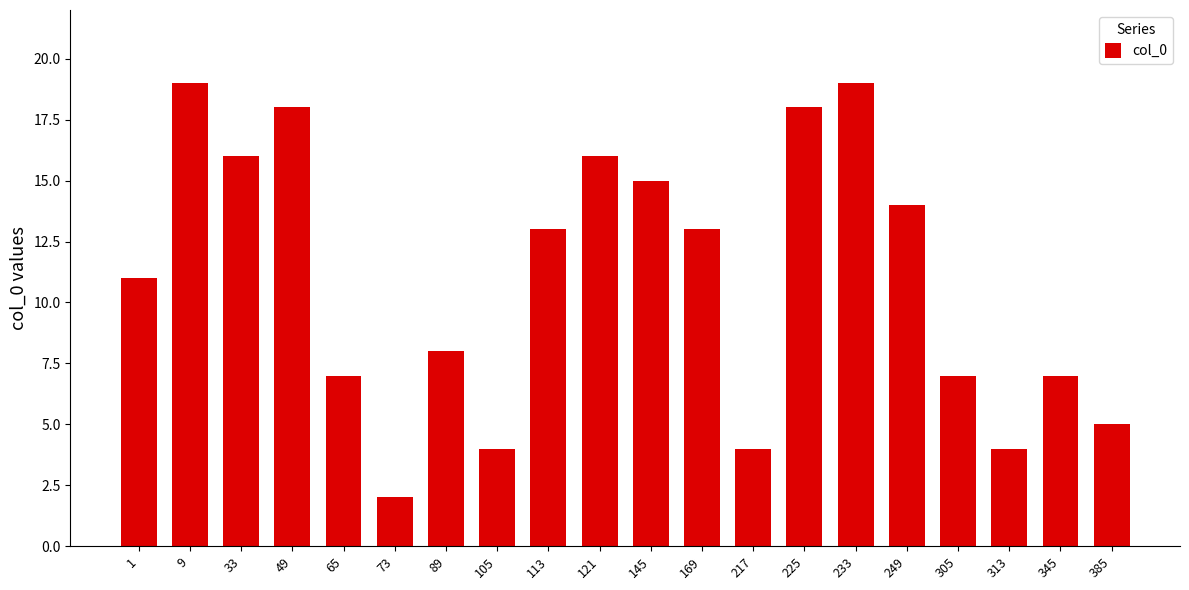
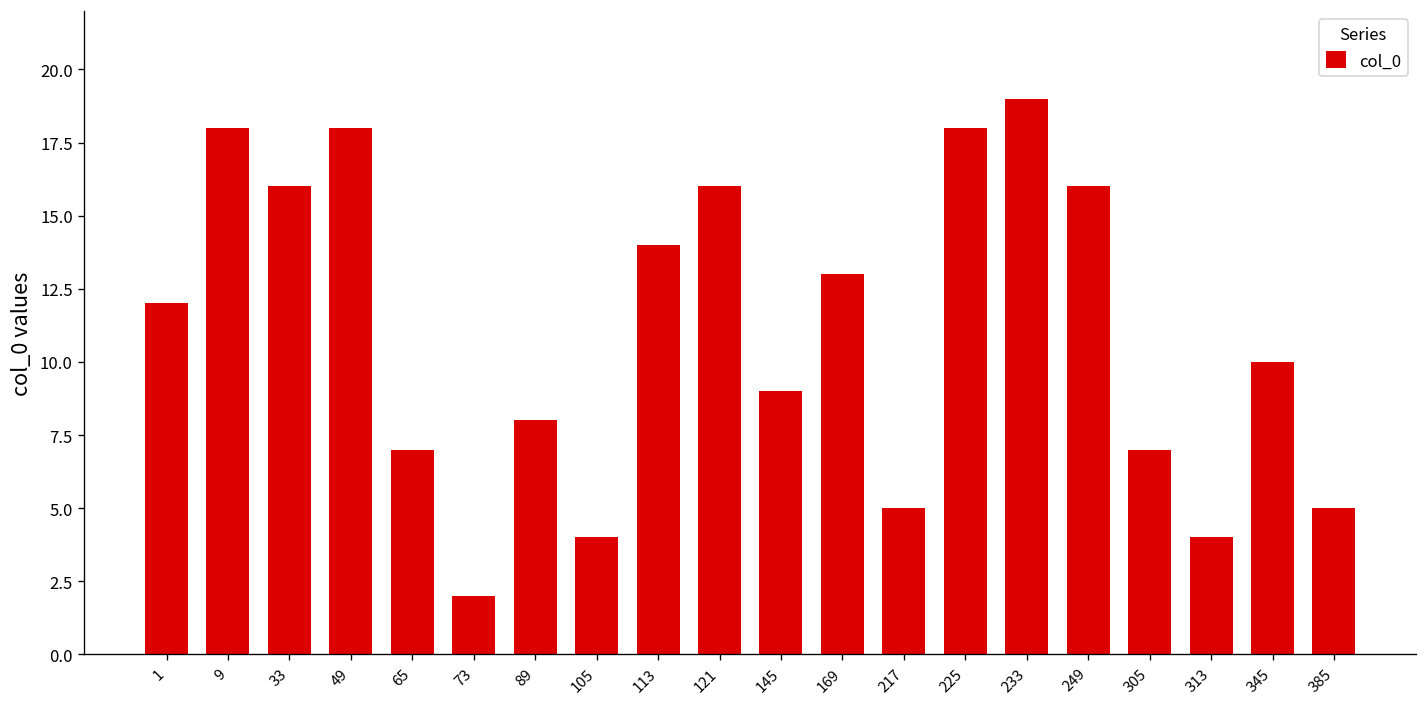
1: 11 -> 12
9: 19 -> 18
113: 13 -> 14
145: 15 -> 9
217: 4 -> 5
249: 14 -> 16
345: 7 -> 10
